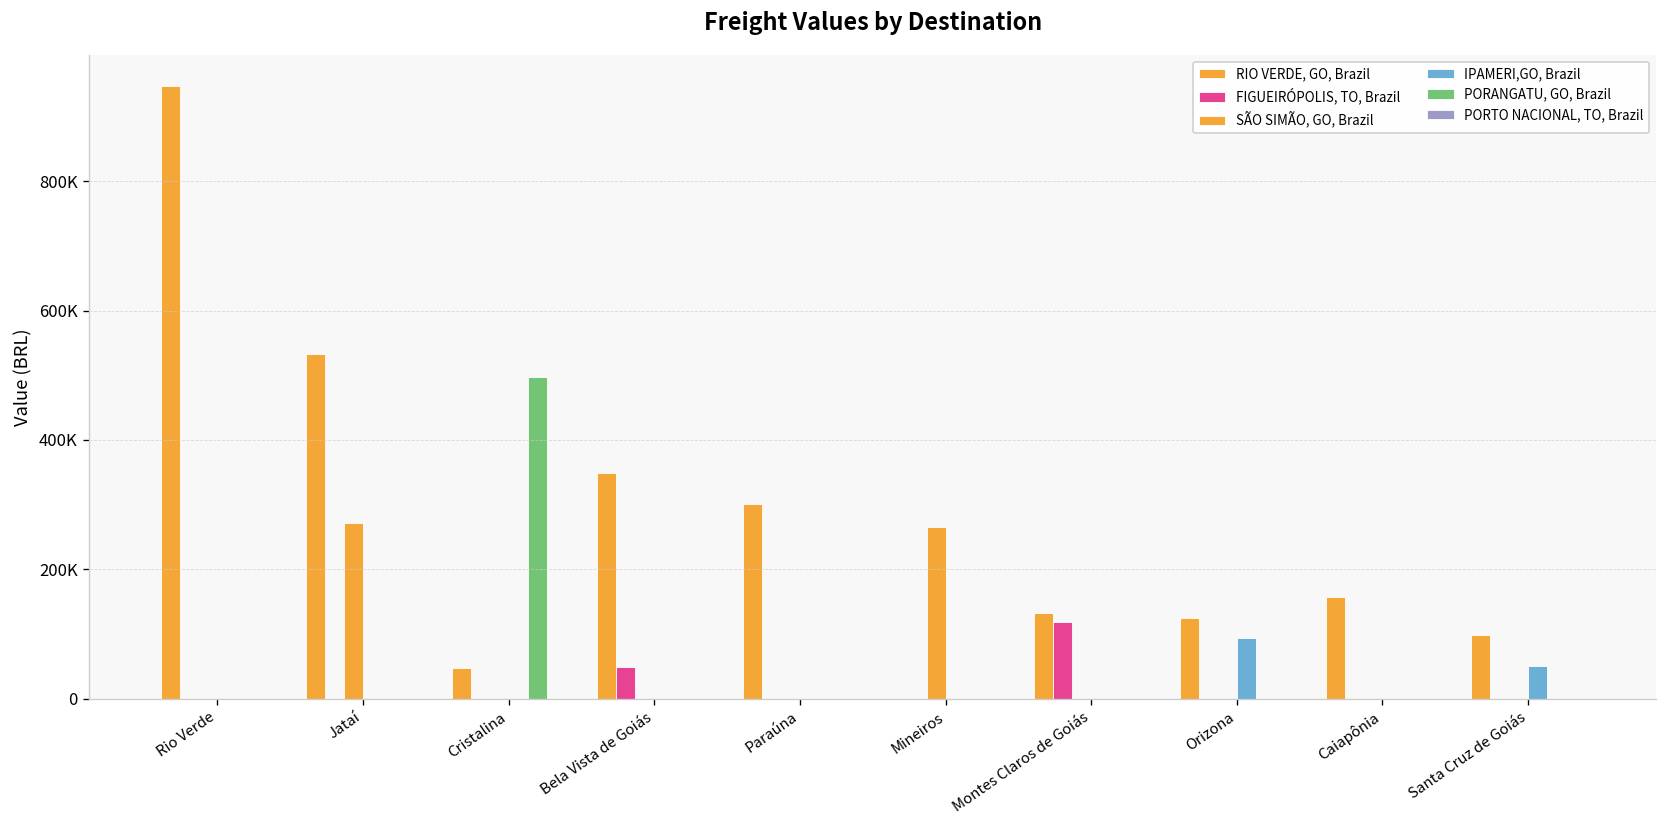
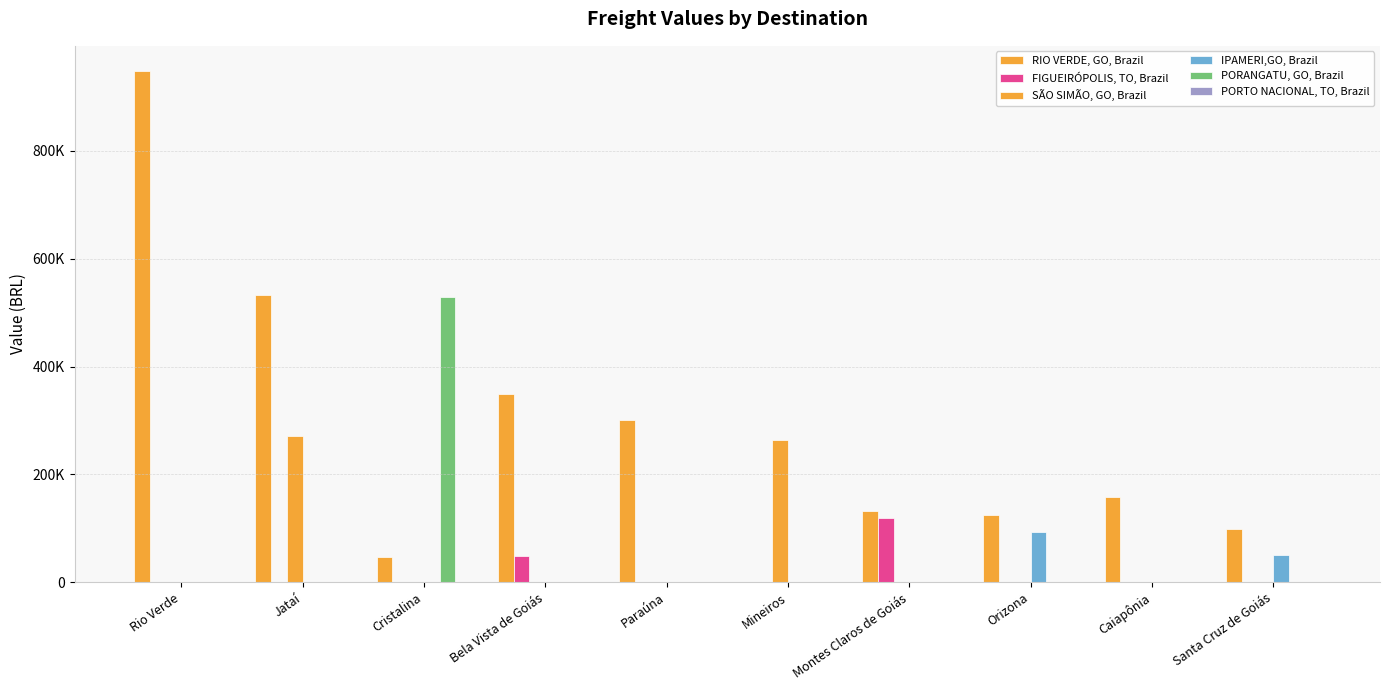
PORANGATU, GO, Brazil, Cristalina: 500000 -> 530000
